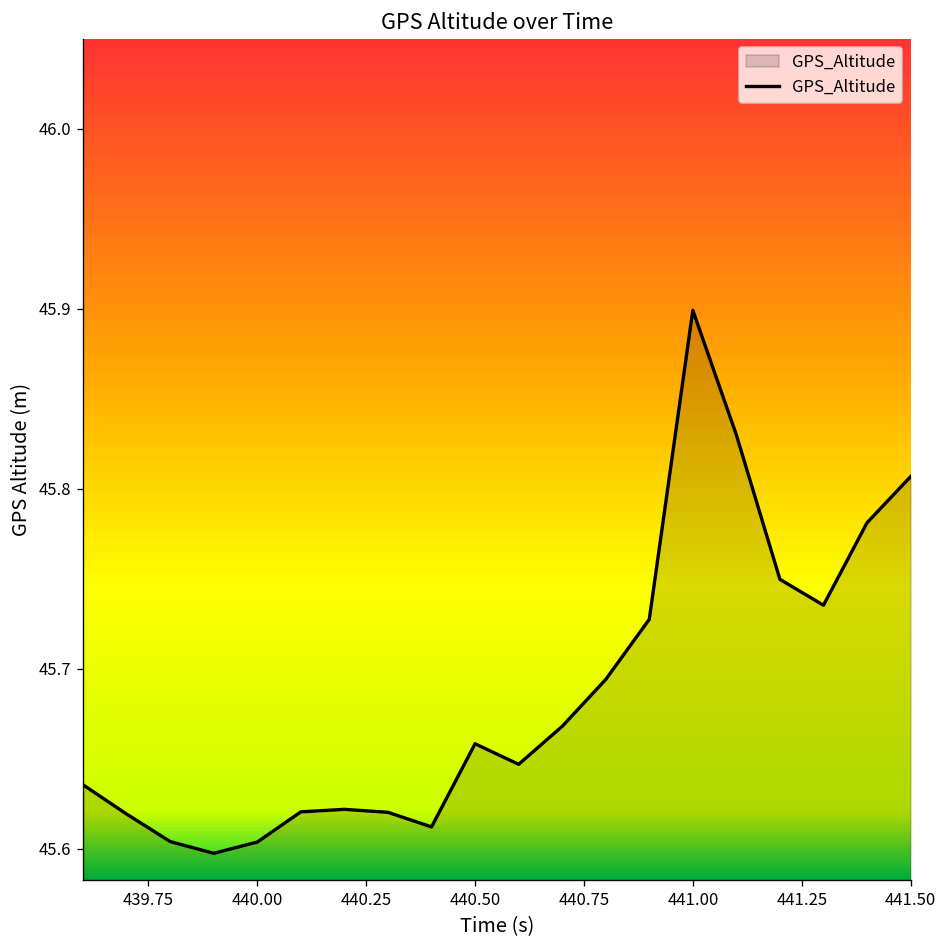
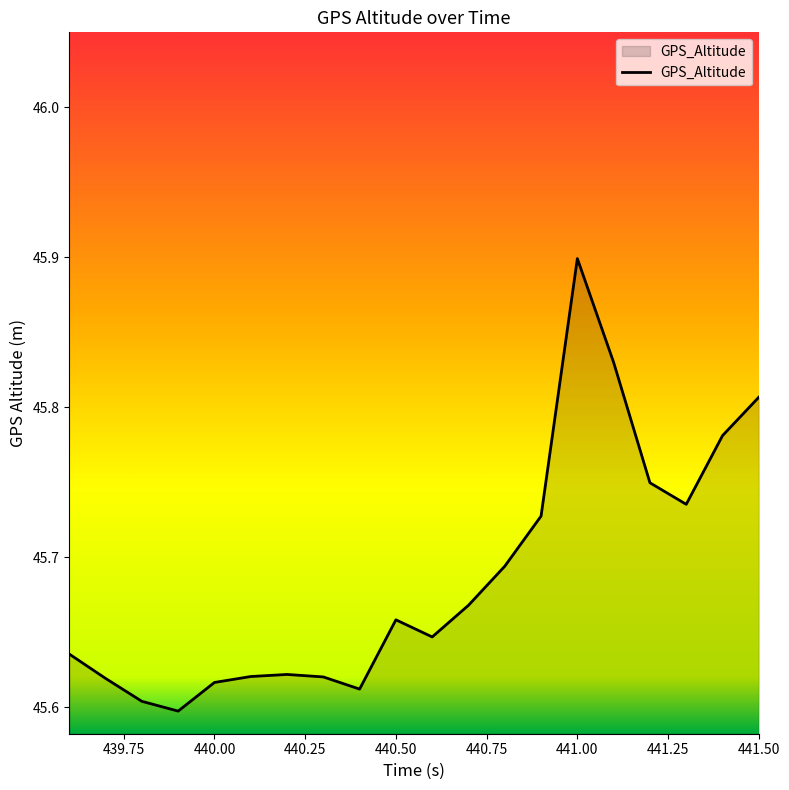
440.00: 45.604 -> 45.617
